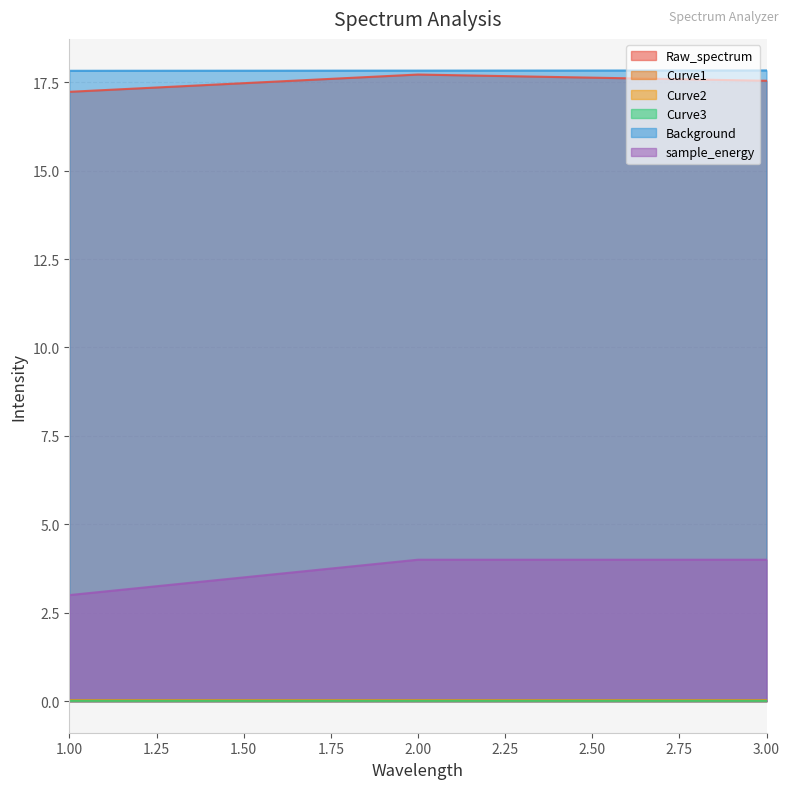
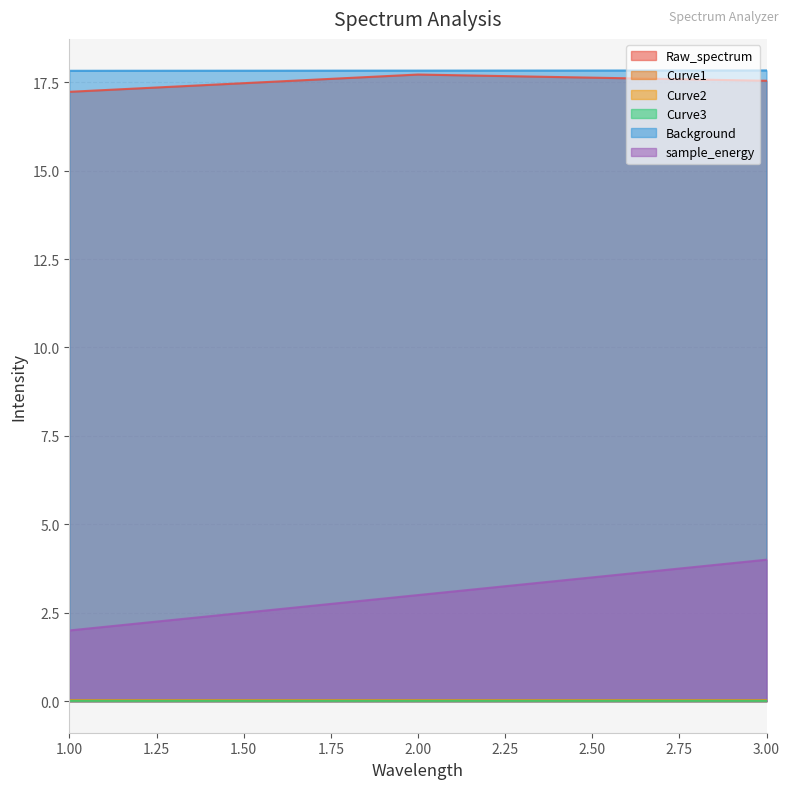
sample_energy, 1.00: 3 -> 2
sample_energy, 2.00: 4 -> 3
